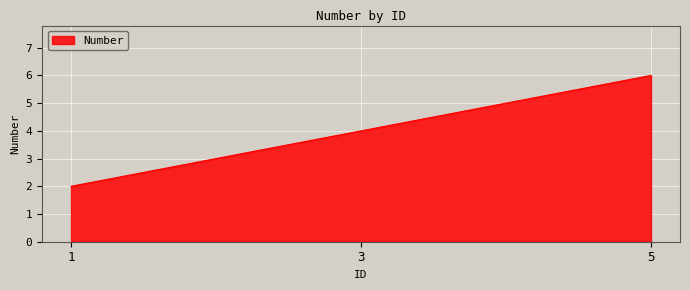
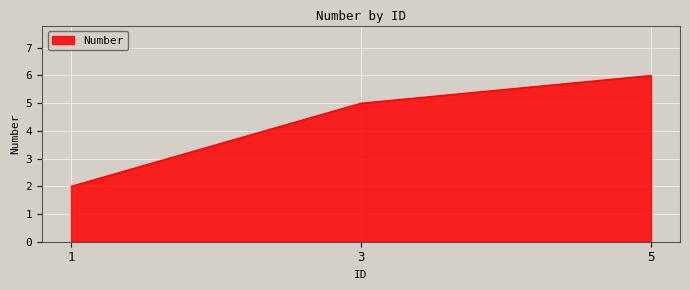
3: 4 -> 5
